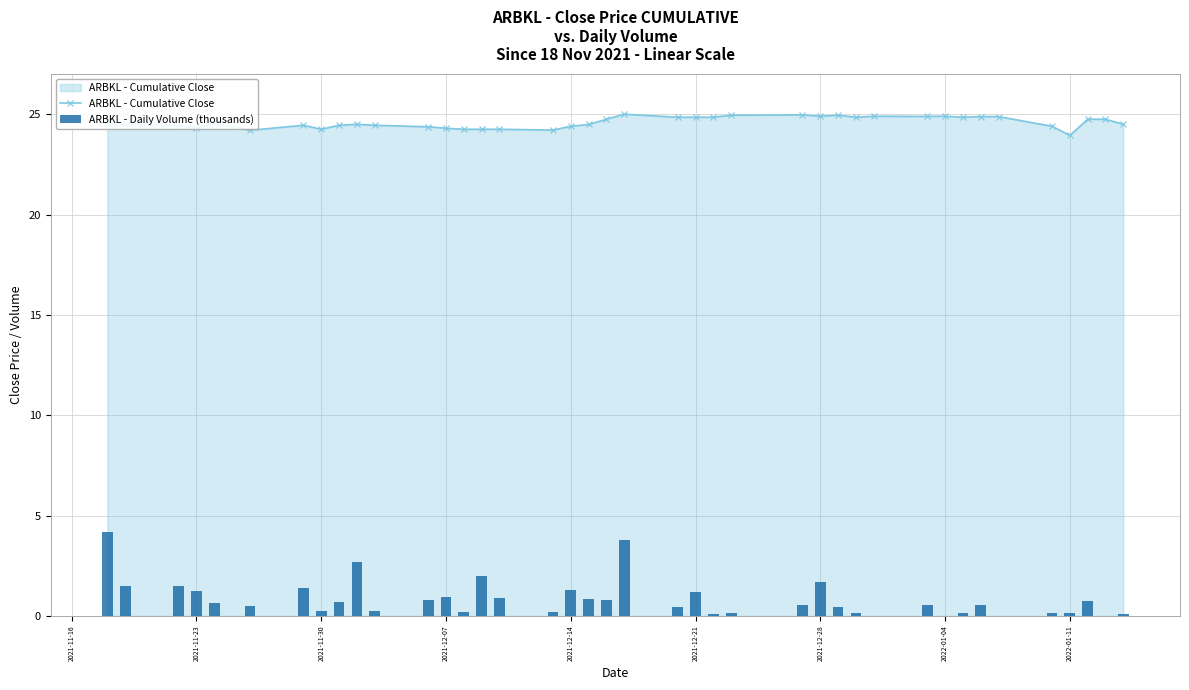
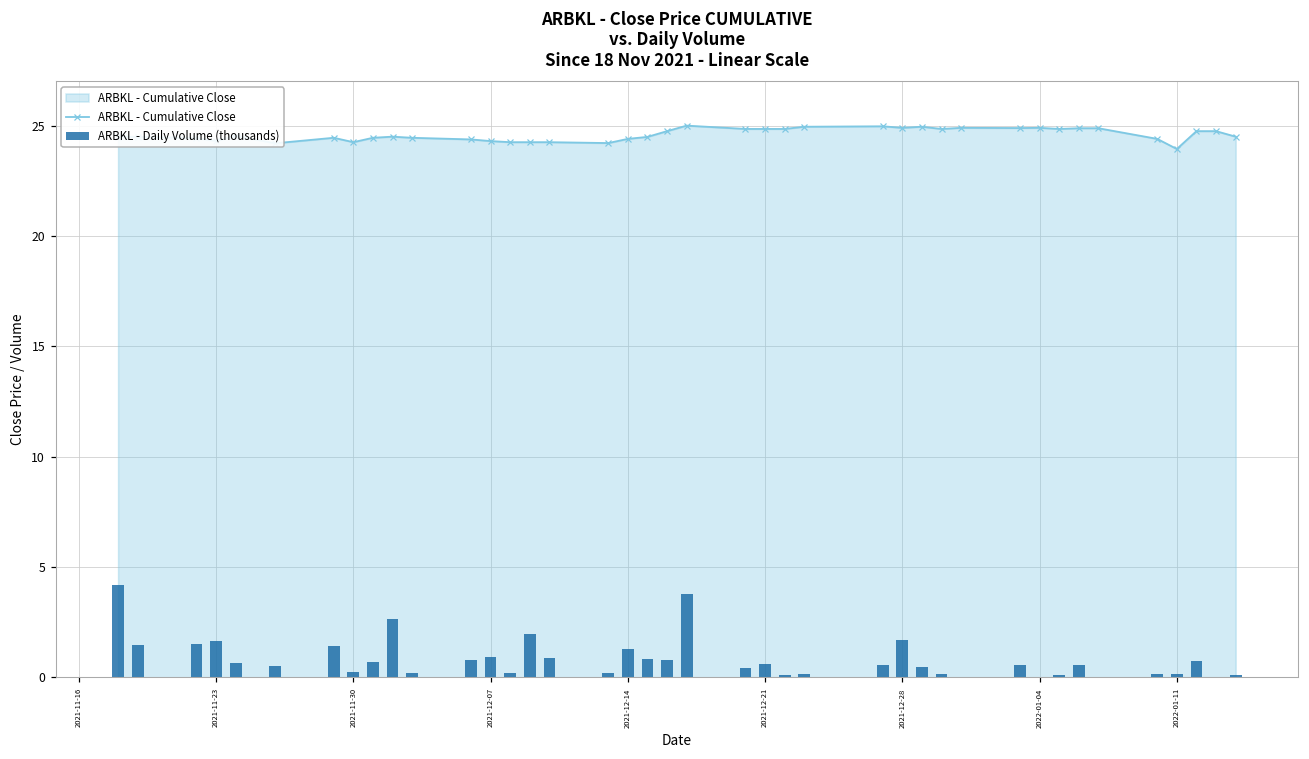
ARBKL - Daily Volume (thousands), 2021-11-23: 1.2 -> 1.7
ARBKL - Daily Volume (thousands), 2021-12-21: 1.2 -> 0.6
